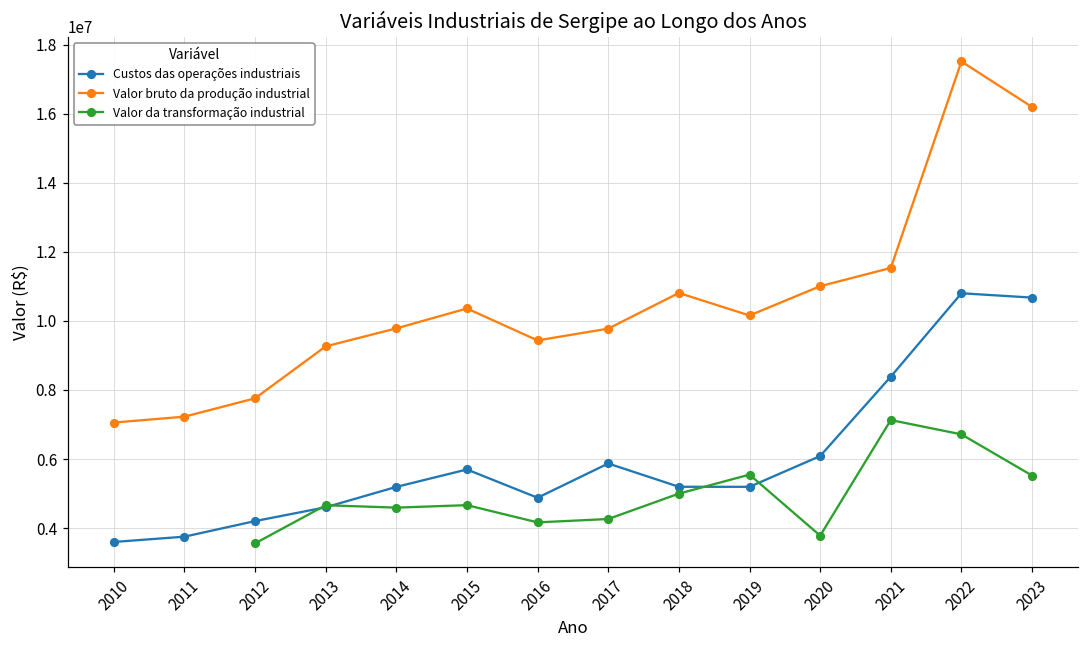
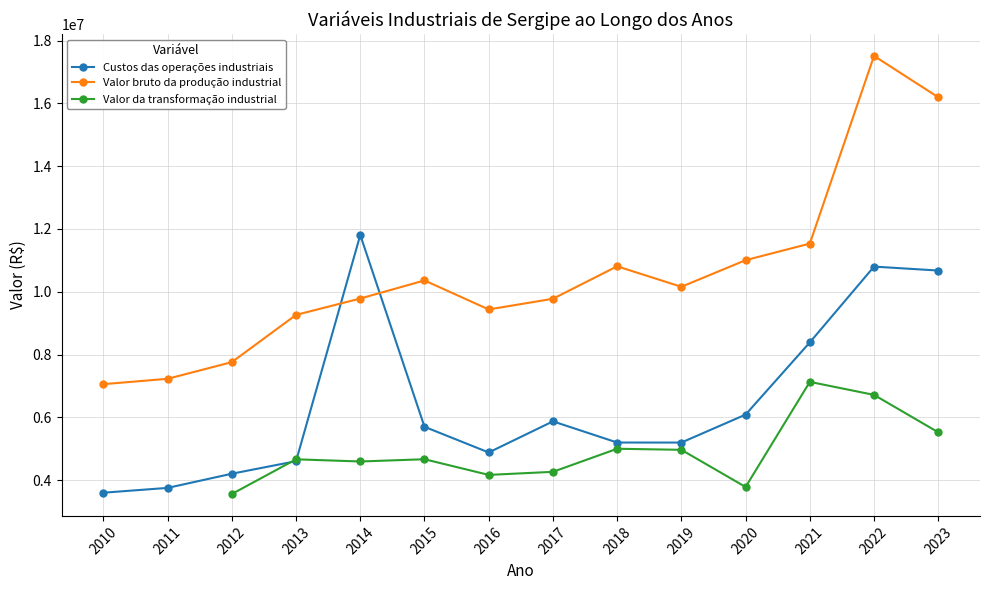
Custos das operações industriais, 2014: 5200000 -> 11800000
Valor da transformação industrial, 2019: 5500000 -> 5000000
